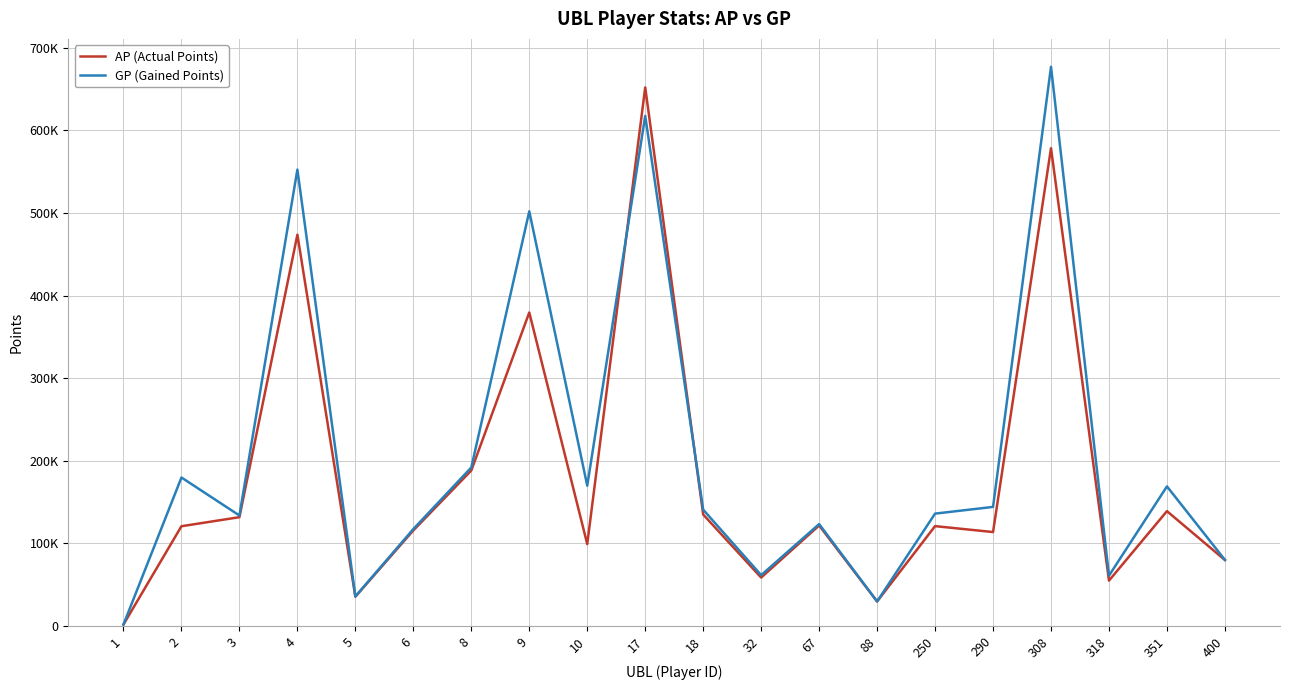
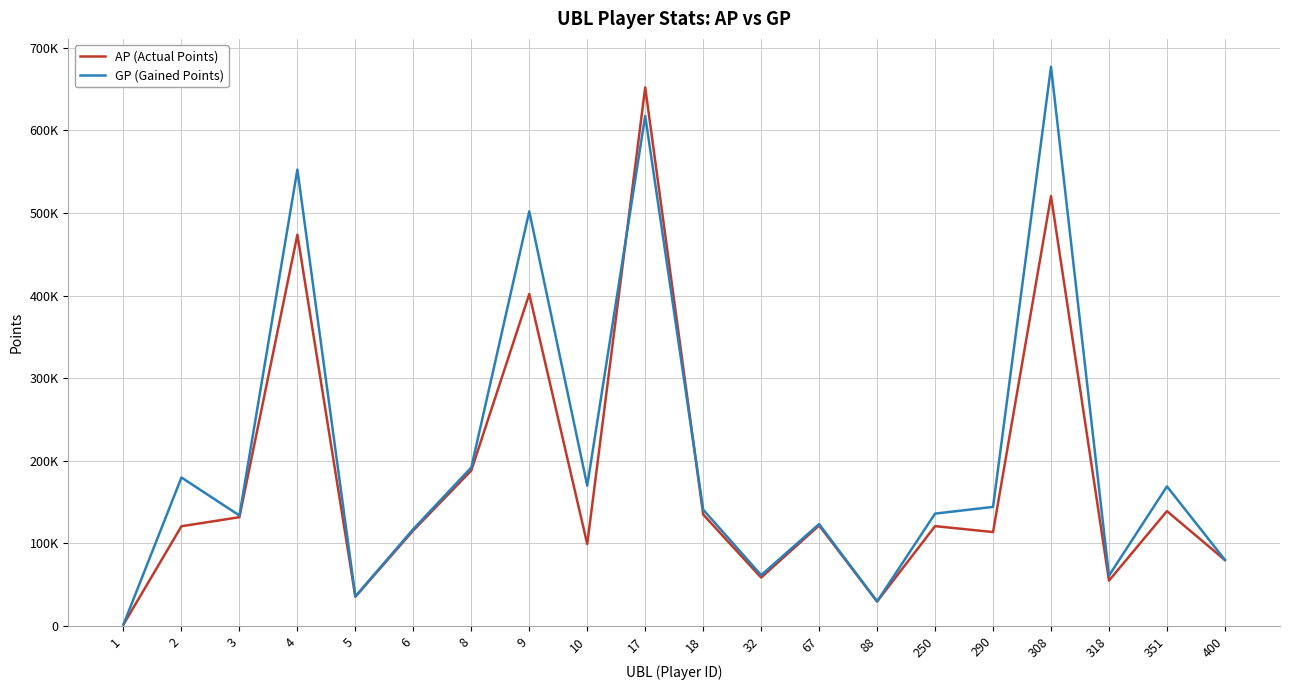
AP (Actual Points), 9: 380000 -> 400000
AP (Actual Points), 308: 580000 -> 520000
